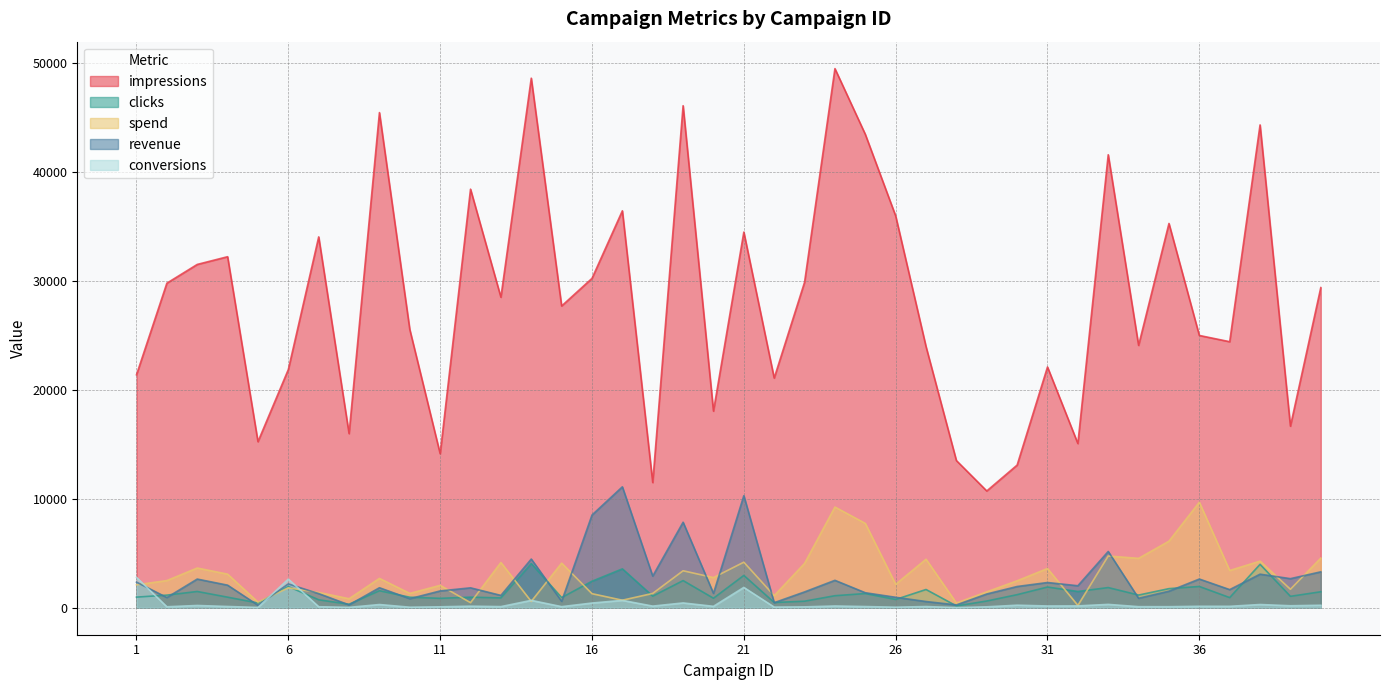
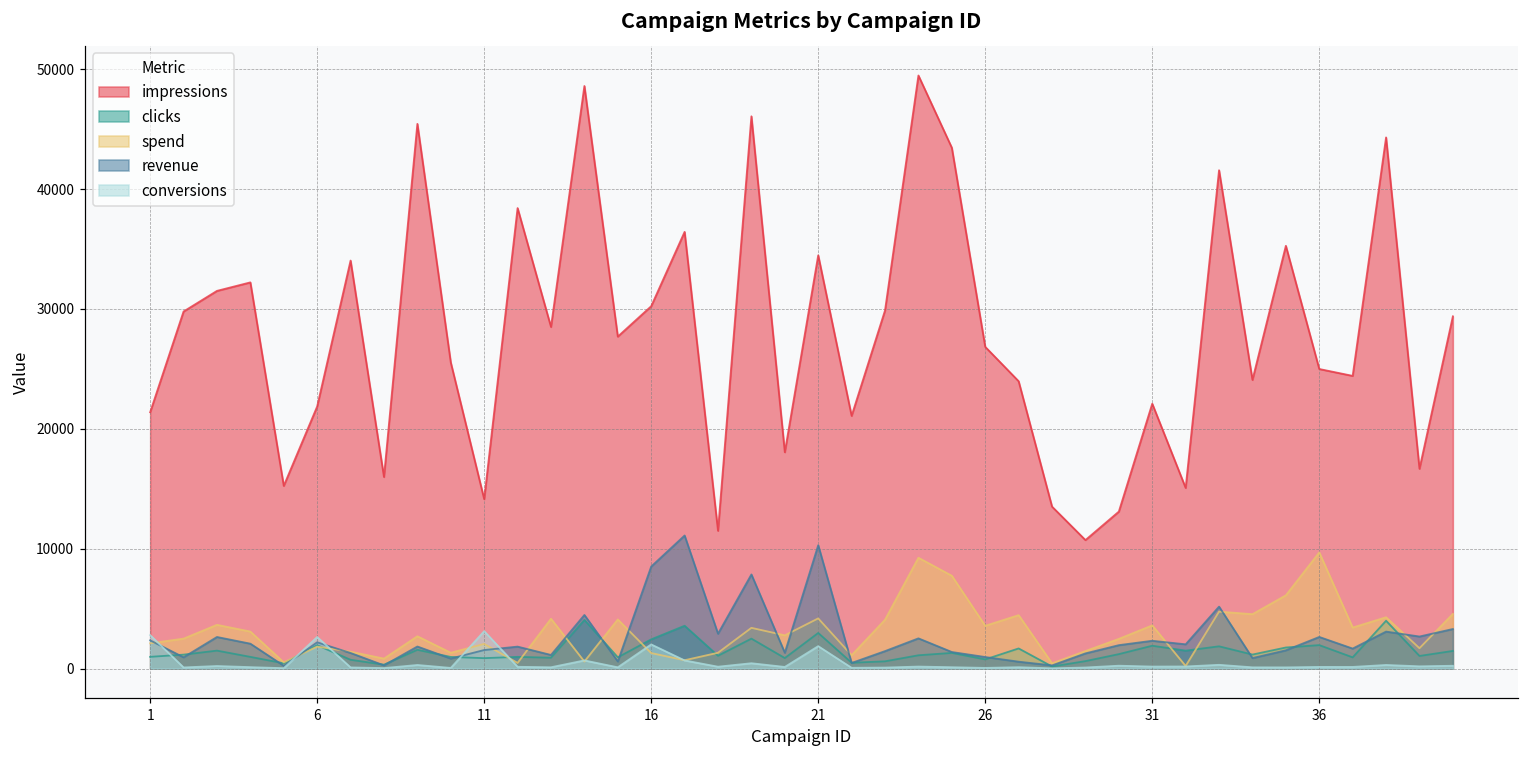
conversions, 11: 100 -> 3100
conversions, 16: 400 -> 2000
impressions, 26: 36000 -> 26800
spend, 26: 2200 -> 3600
